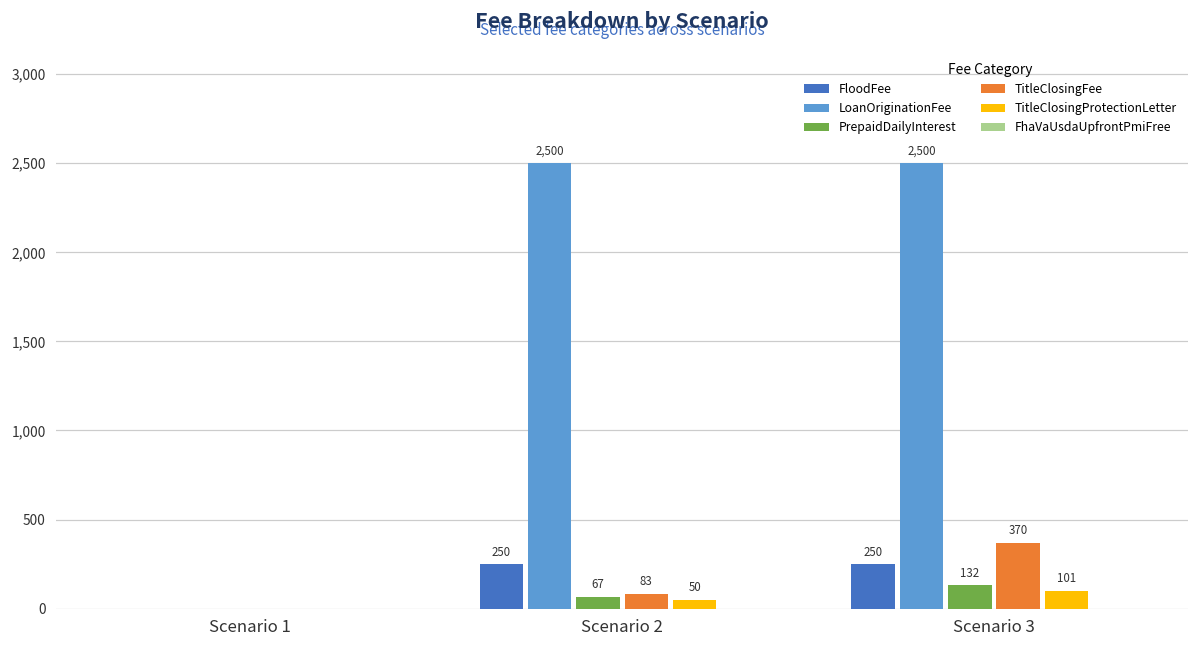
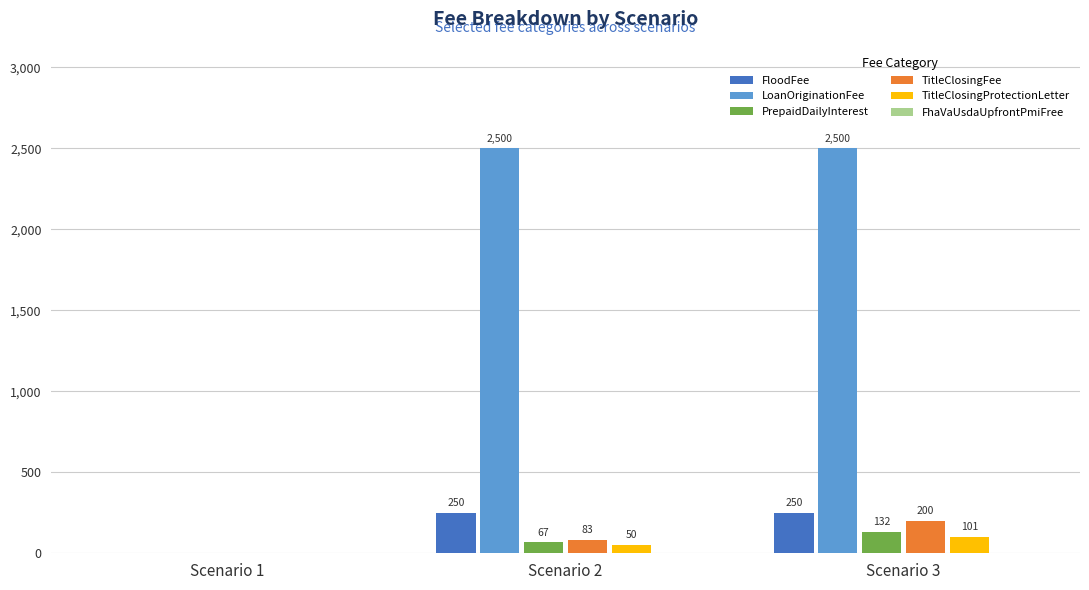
TitleClosingFee, Scenario 3: 370 -> 200
